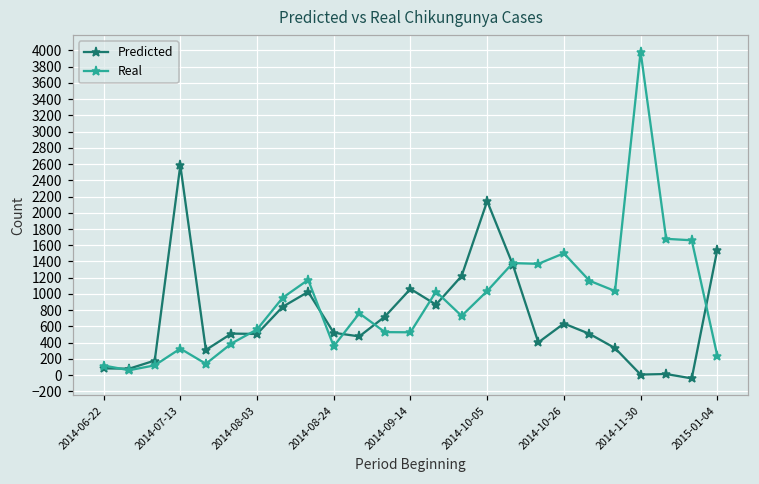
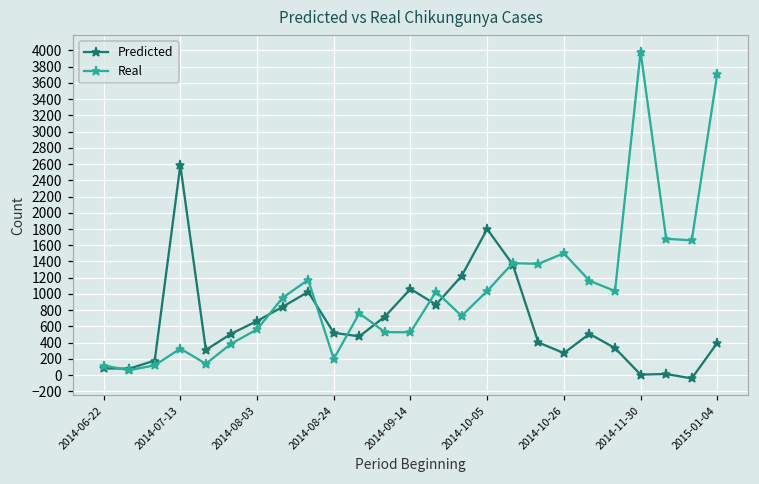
Predicted, 2014-08-03: 500 -> 700
Real, 2014-08-24: 400 -> 200
Predicted, 2014-10-05: 2100 -> 1800
Predicted, 2014-10-26: 600 -> 300
Predicted, 2015-01-04: 1500 -> 400
Real, 2015-01-04: 200 -> 3700
